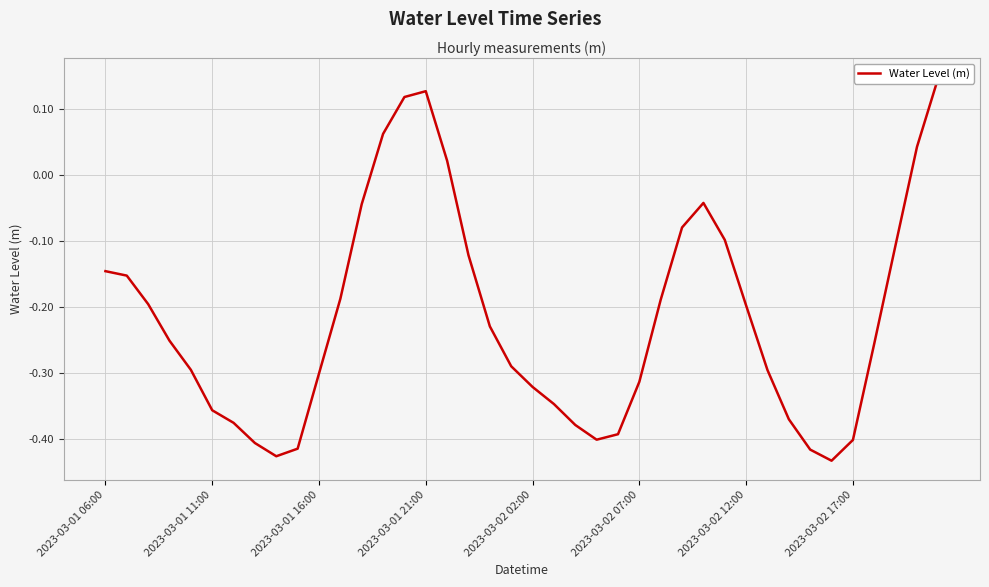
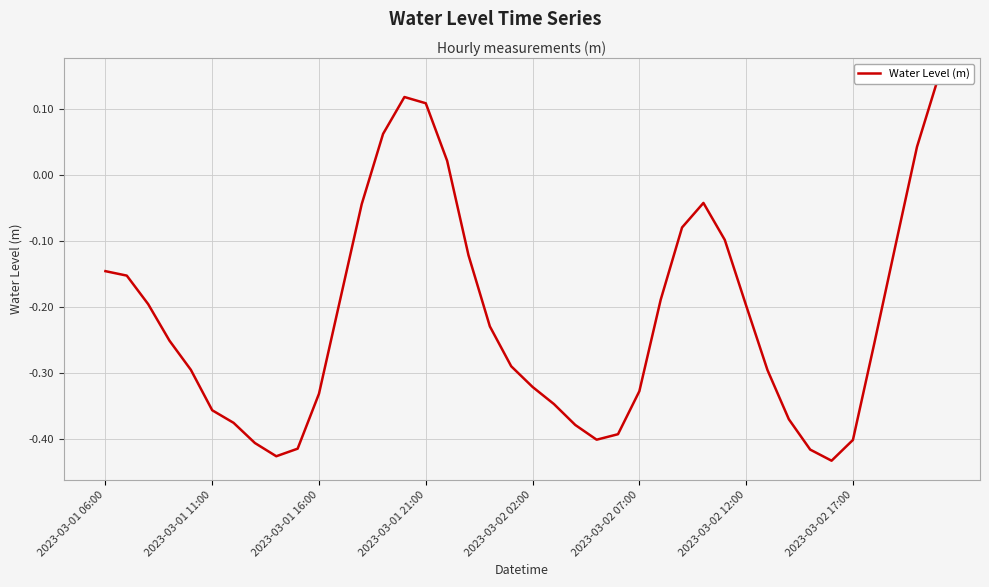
2023-03-01 16:00: -0.30 -> -0.33
2023-03-01 21:00: 0.13 -> 0.11
2023-03-02 07:00: -0.31 -> -0.33
